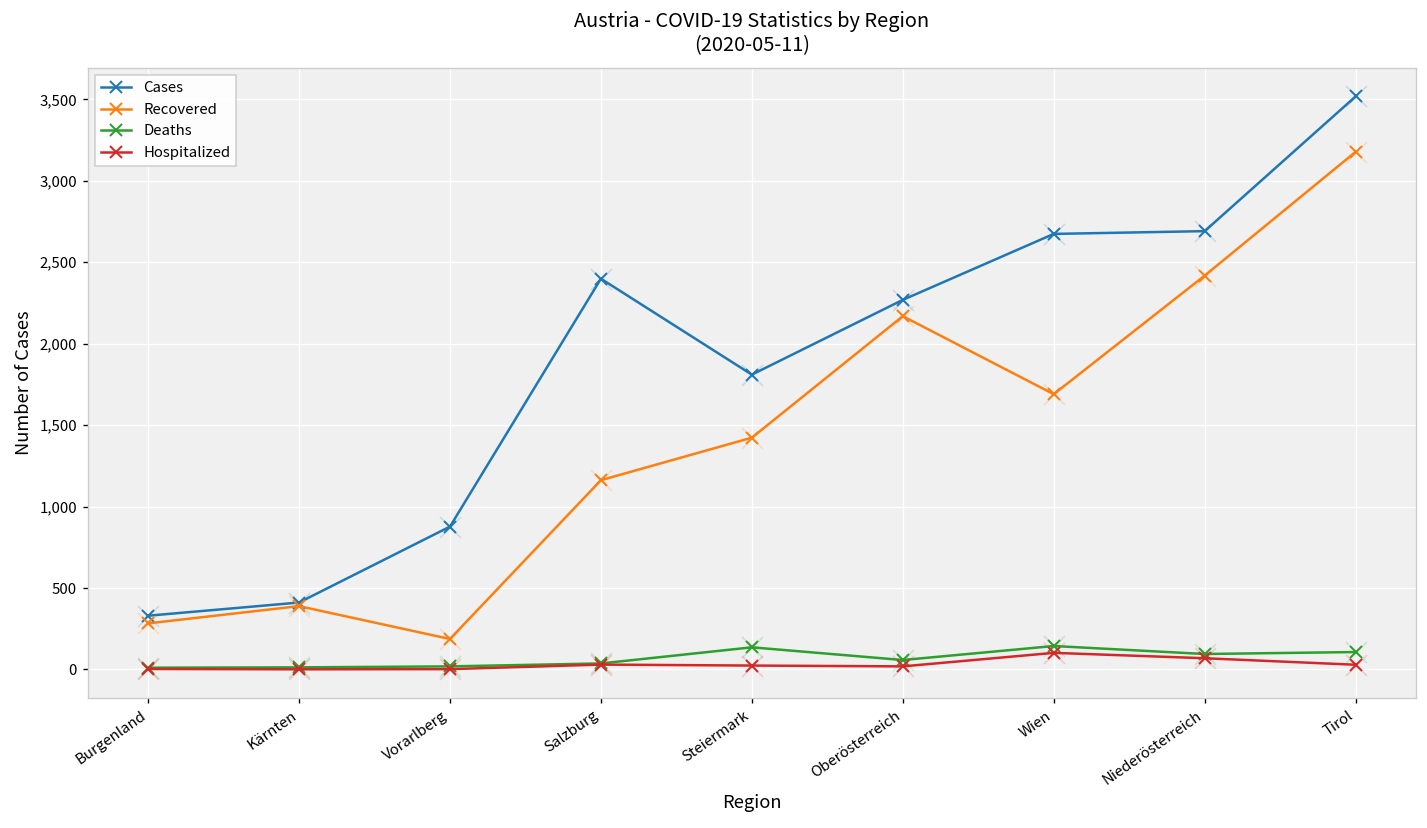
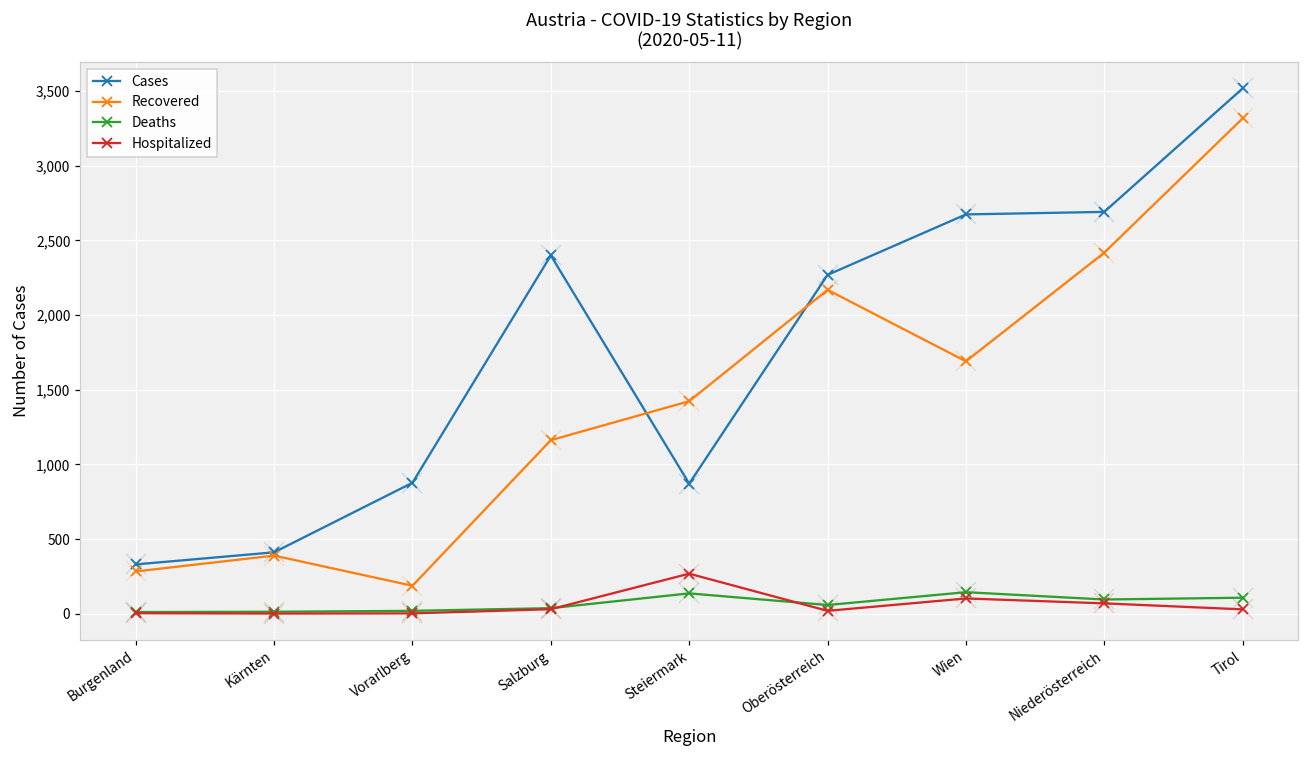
Cases, Steiermark: 1,810 -> 870
Hospitalized, Steiermark: 20 -> 270
Recovered, Tirol: 3,180 -> 3,320
